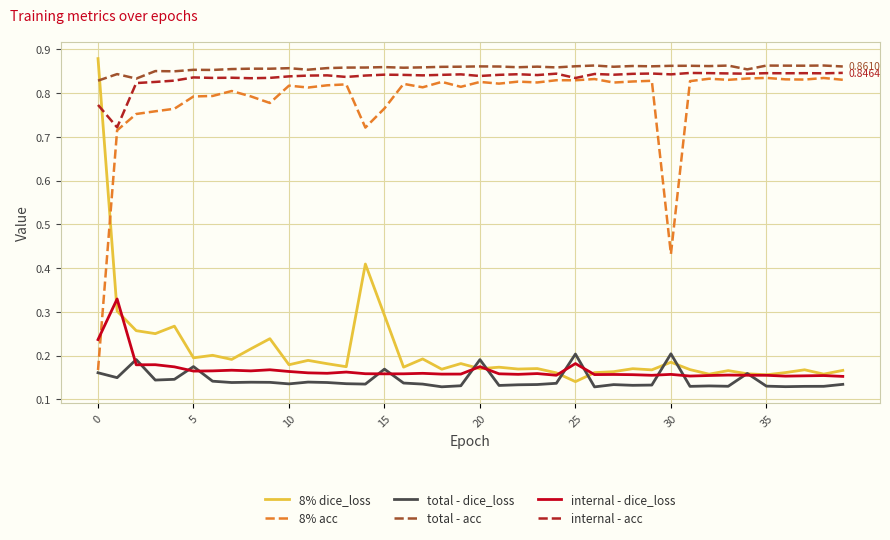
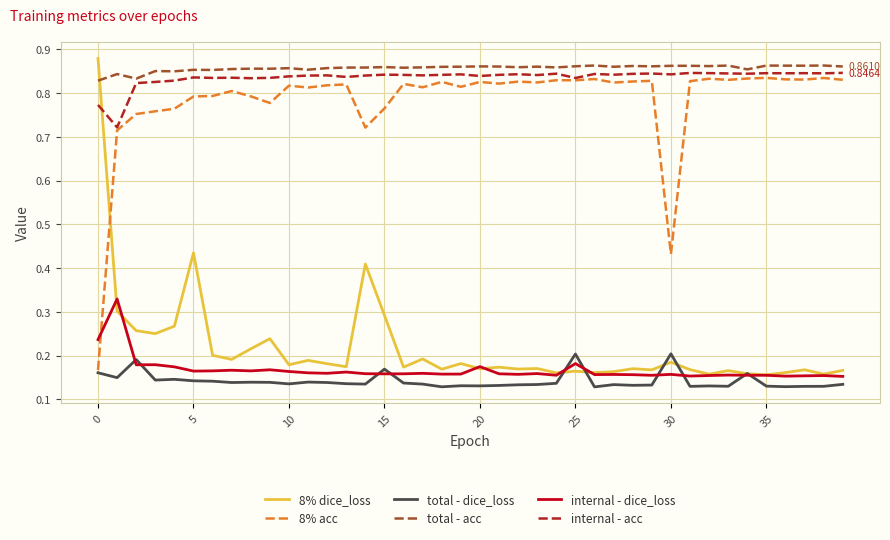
8% dice_loss, 5: 0.20 -> 0.44
total - dice_loss, 5: 0.18 -> 0.14
total - dice_loss, 20: 0.19 -> 0.13
8% dice_loss, 25: 0.14 -> 0.16
